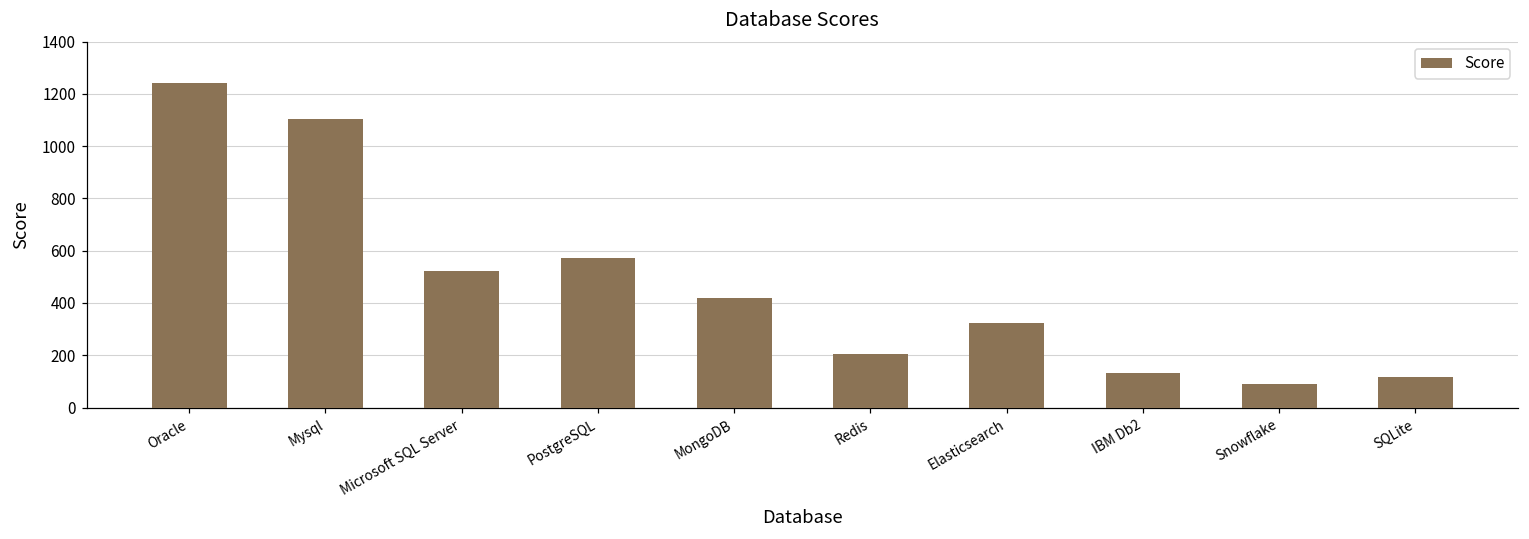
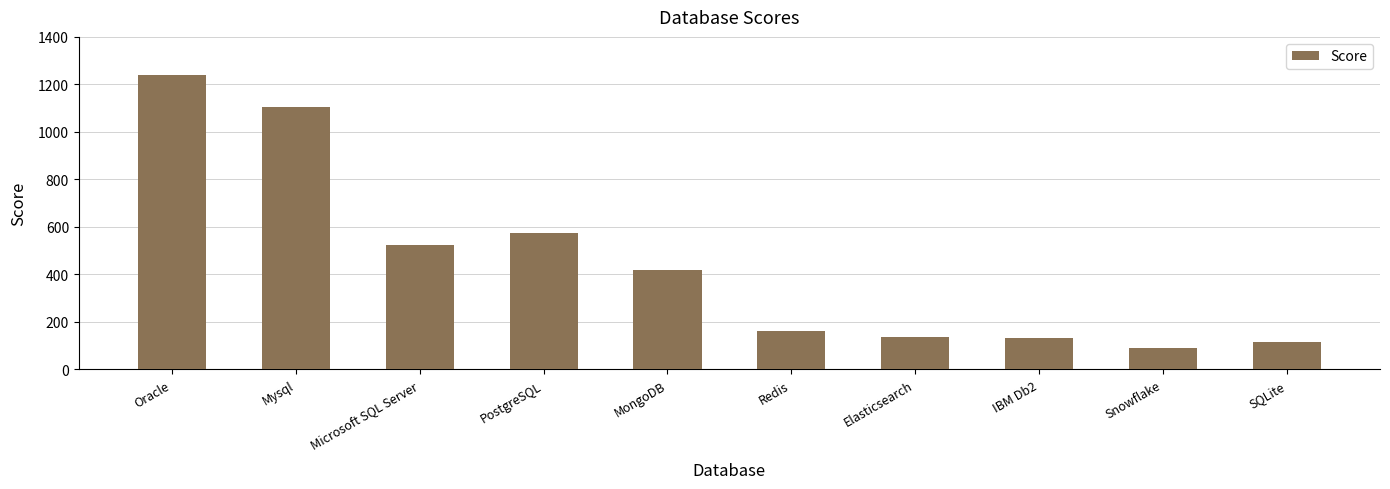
Redis: 210 -> 160
Elasticsearch: 320 -> 140
